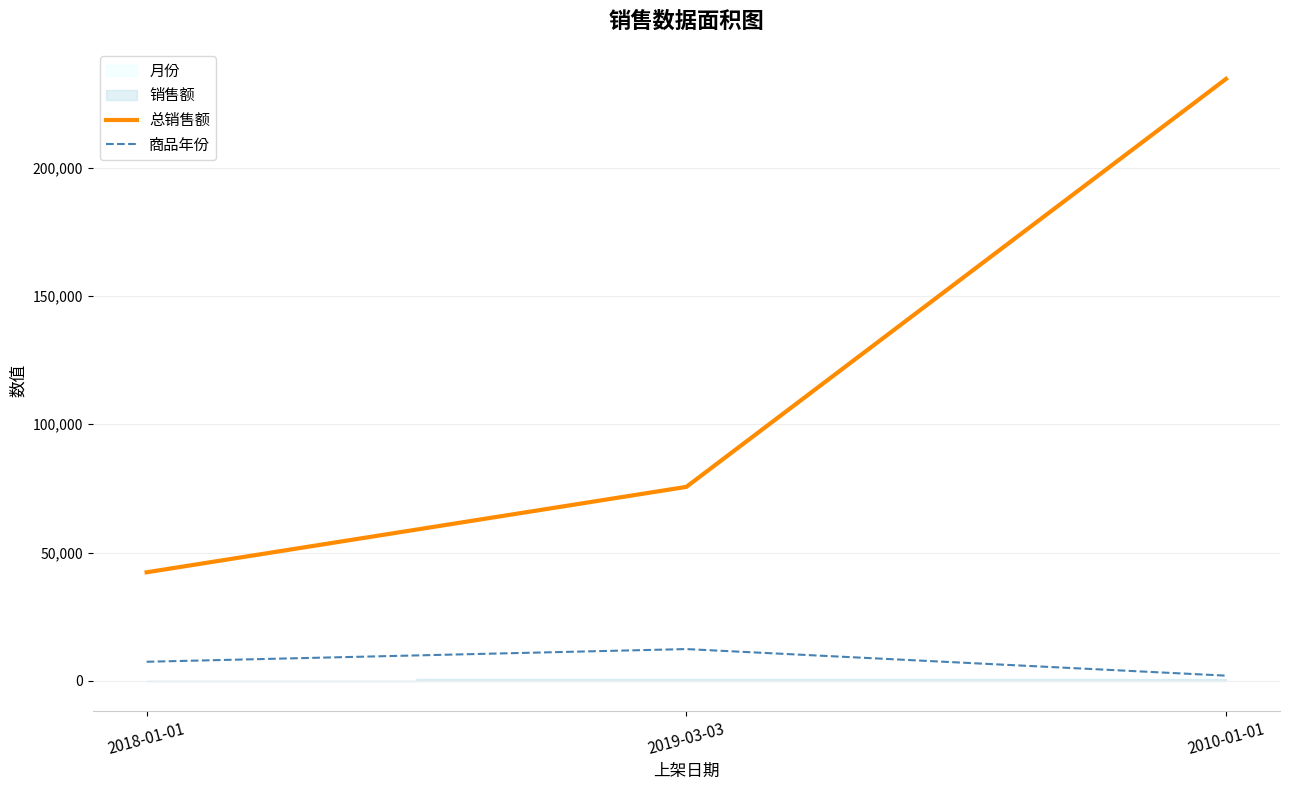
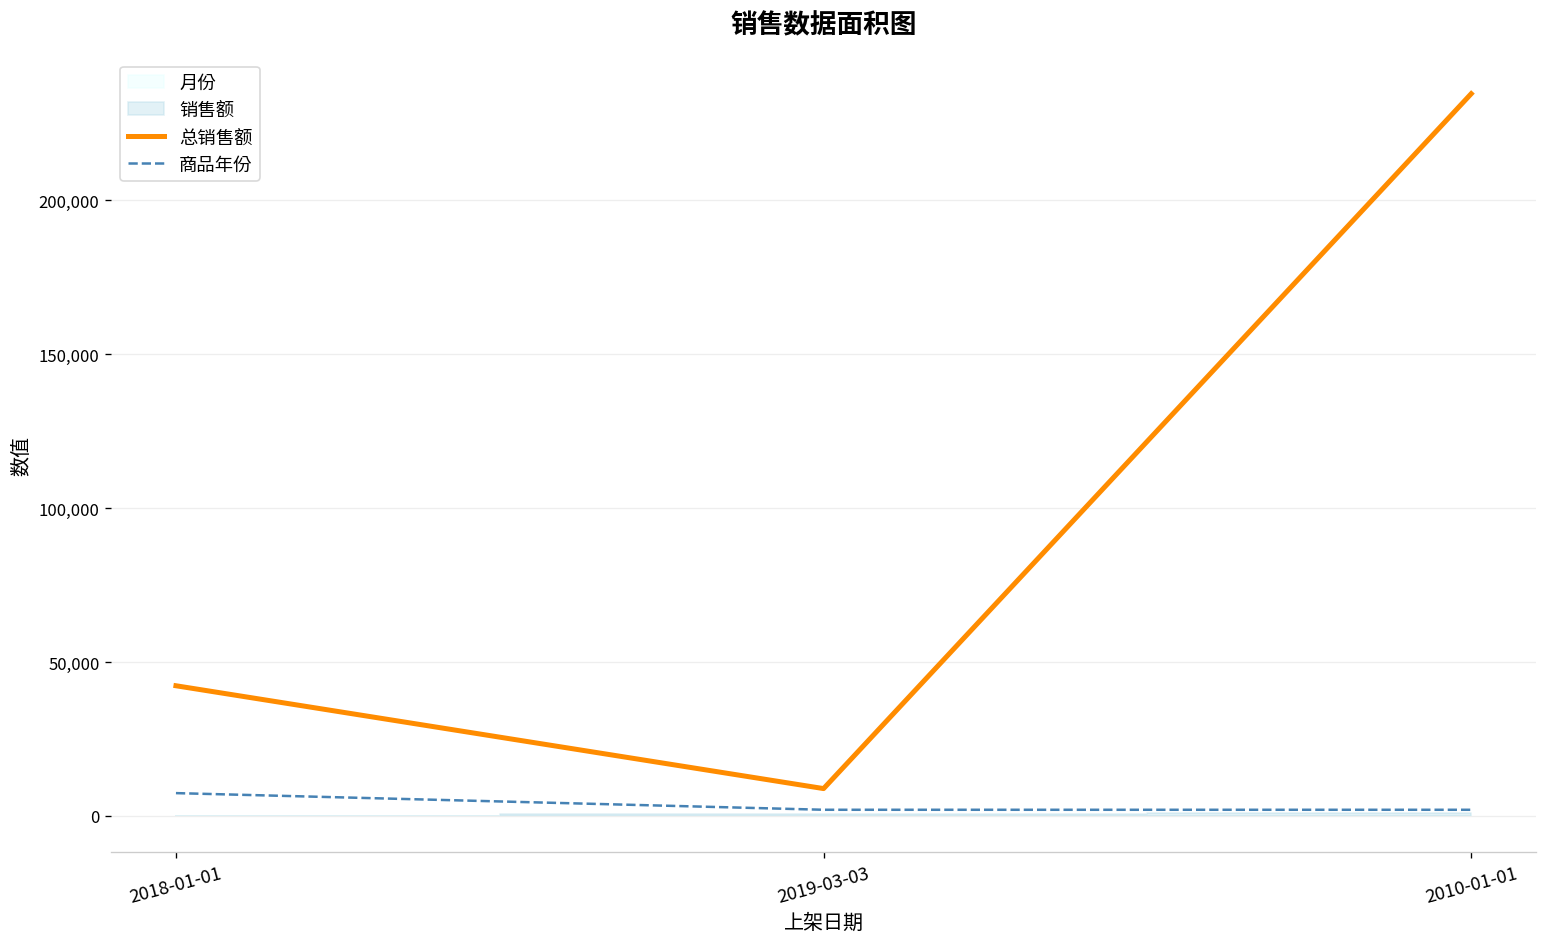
总销售额, 2019-03-03: 76,000 -> 9,000
商品年份, 2019-03-03: 12,000 -> 2,000
